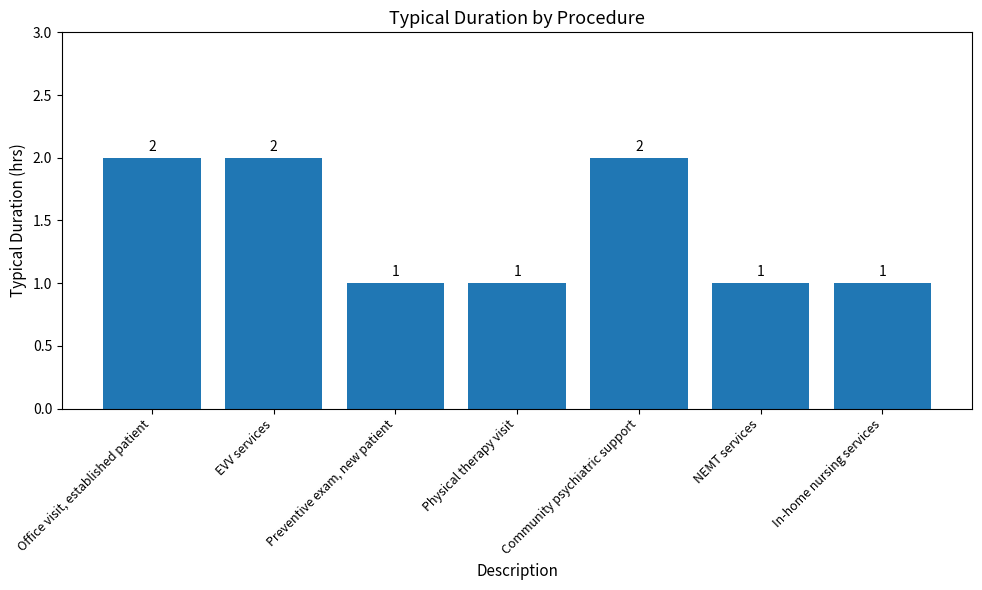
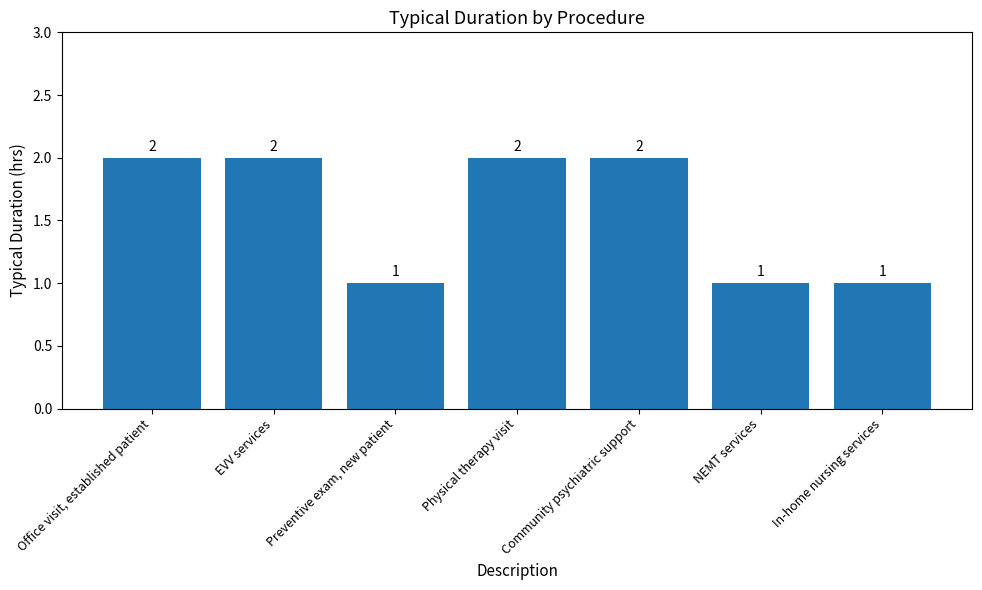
Physical therapy visit: 1 -> 2
